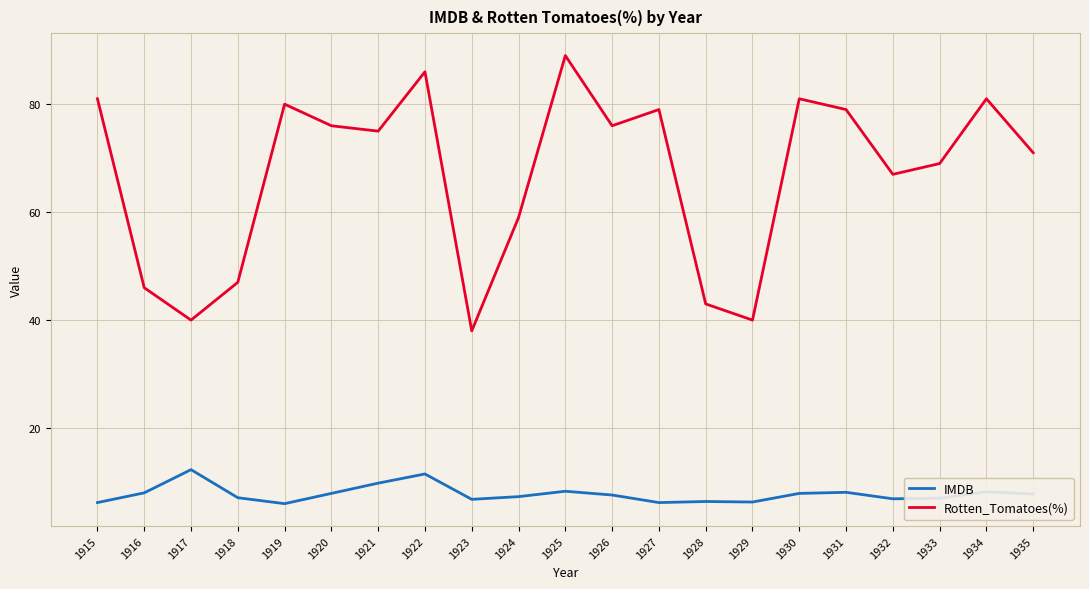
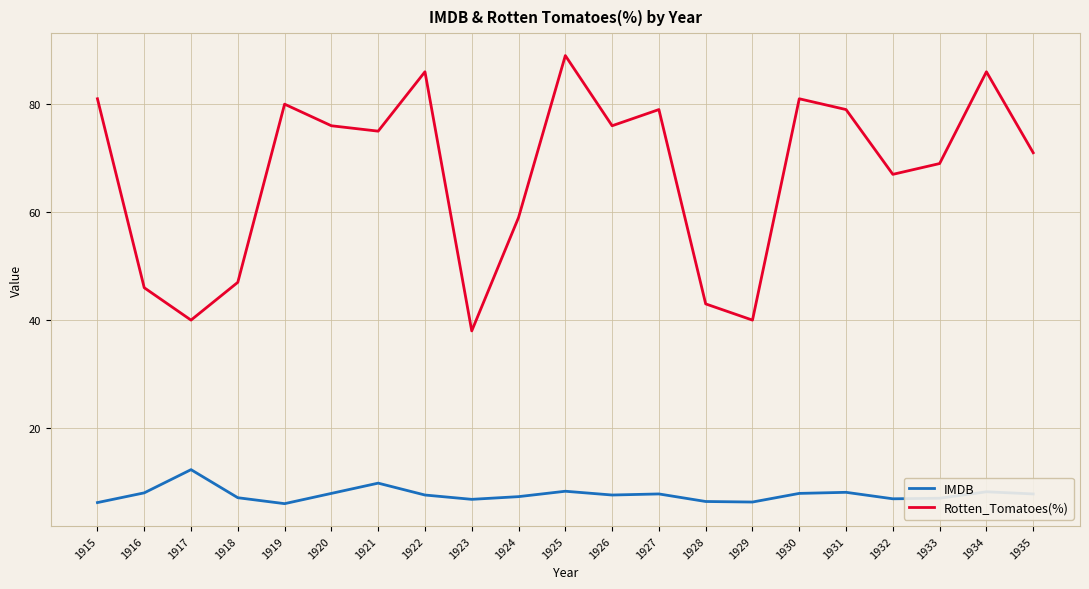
IMDB, 1922: 12 -> 8
IMDB, 1927: 6 -> 8
Rotten_Tomatoes(%), 1934: 81 -> 86
